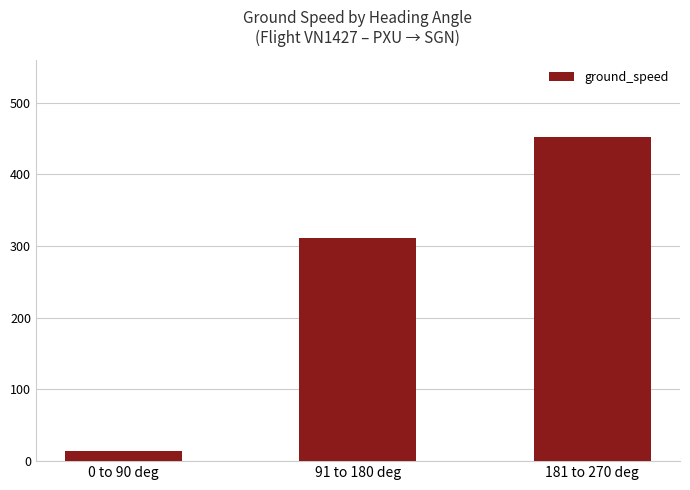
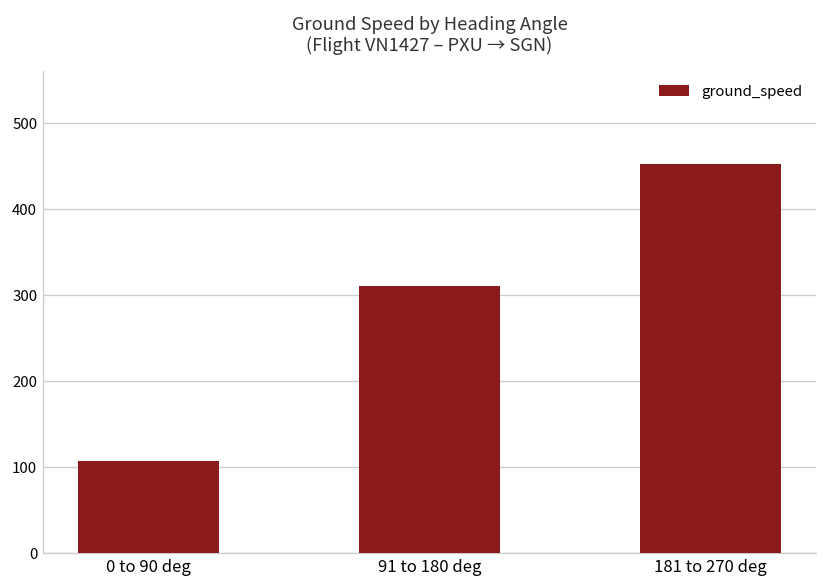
0 to 90 deg: 10 -> 110
